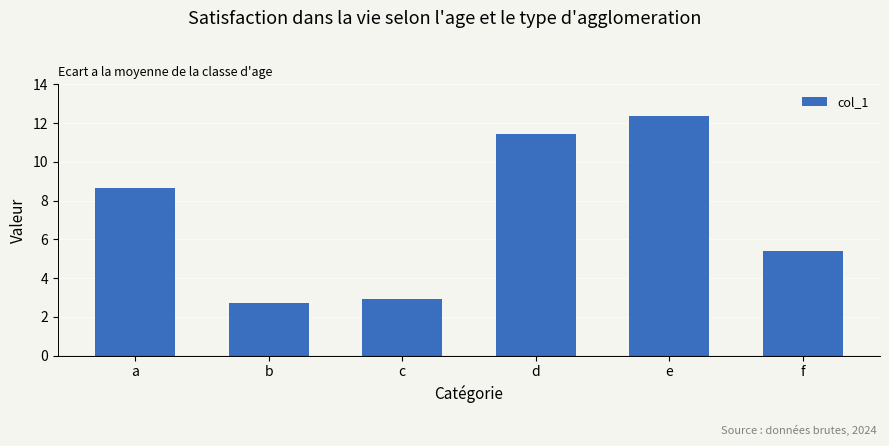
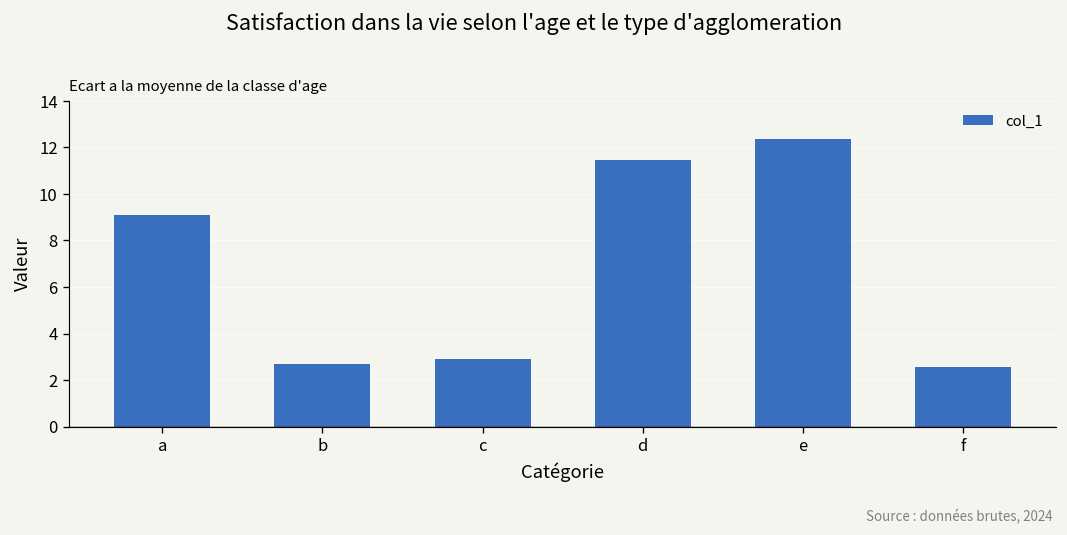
a: 8.6 -> 9.1
f: 5.4 -> 2.5
